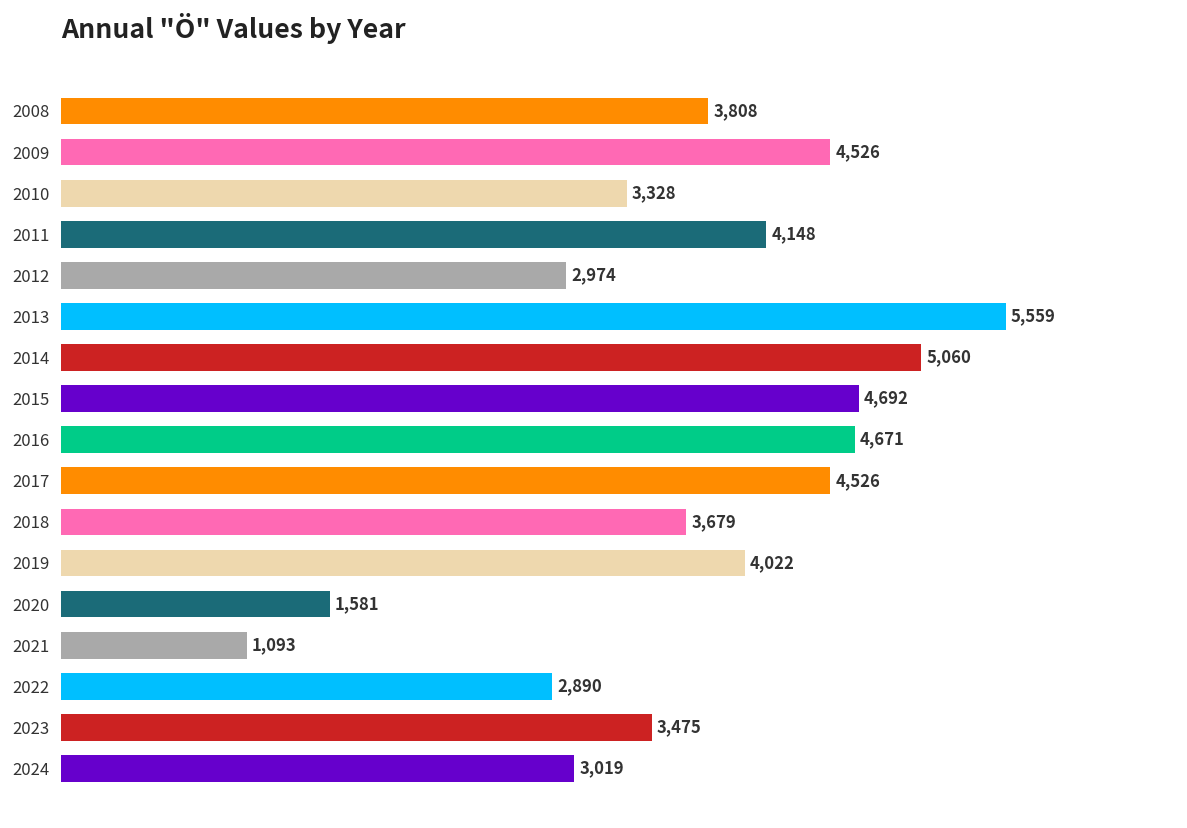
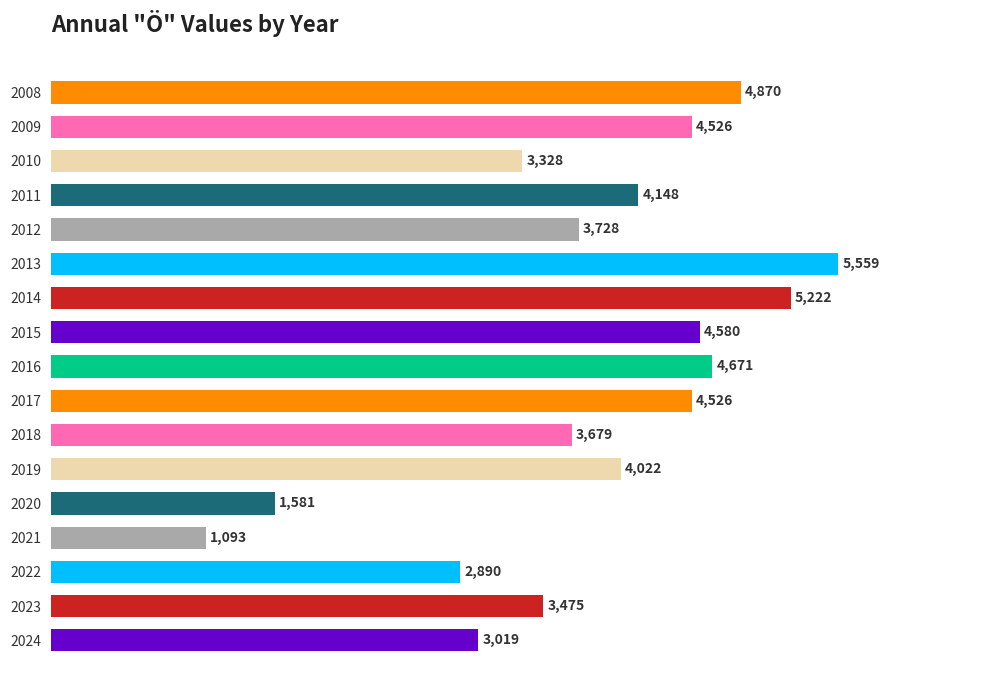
2008: 3,808 -> 4,870
2012: 2,974 -> 3,728
2014: 5,060 -> 5,222
2015: 4,692 -> 4,580
